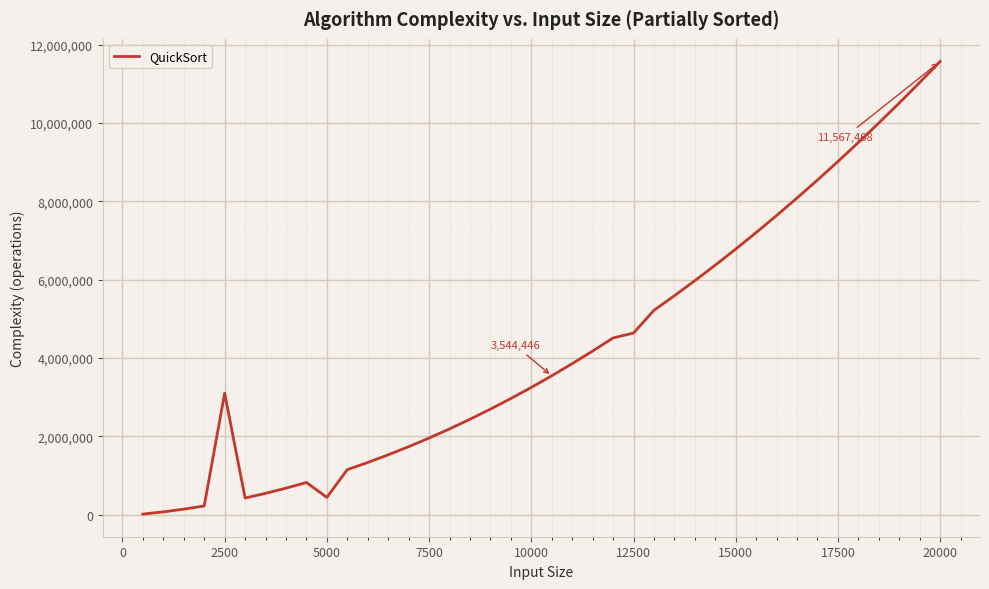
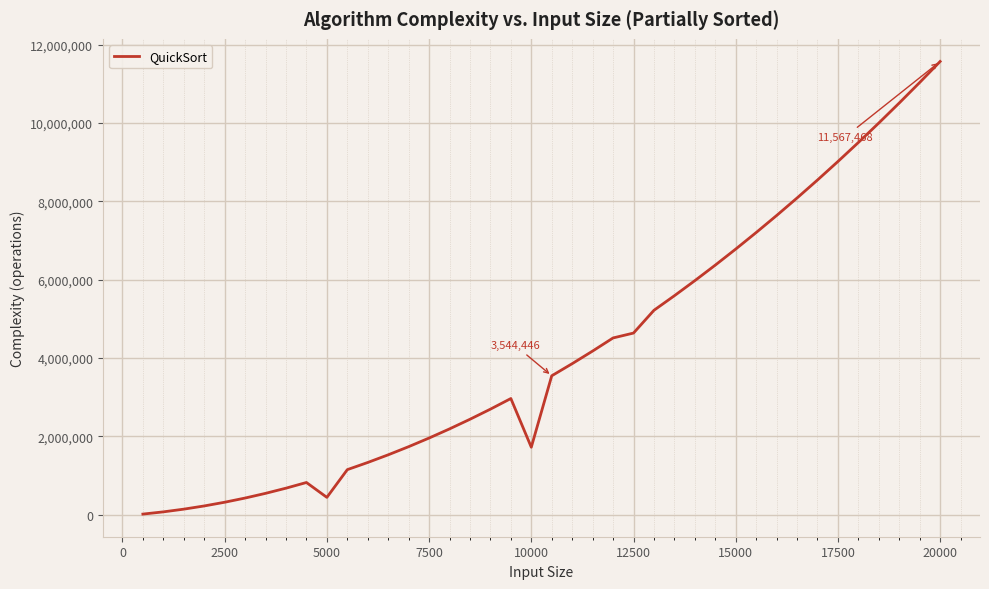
2500: 3,100,000 -> 300,000
10000: 3,200,000 -> 1,700,000
